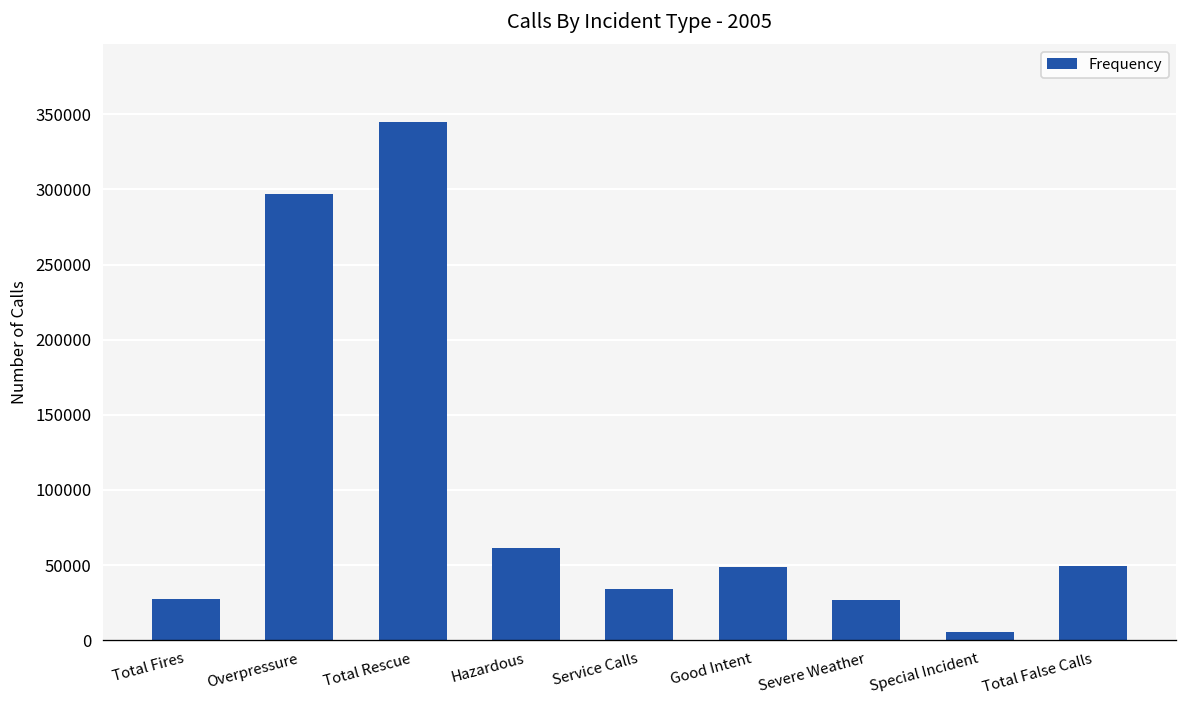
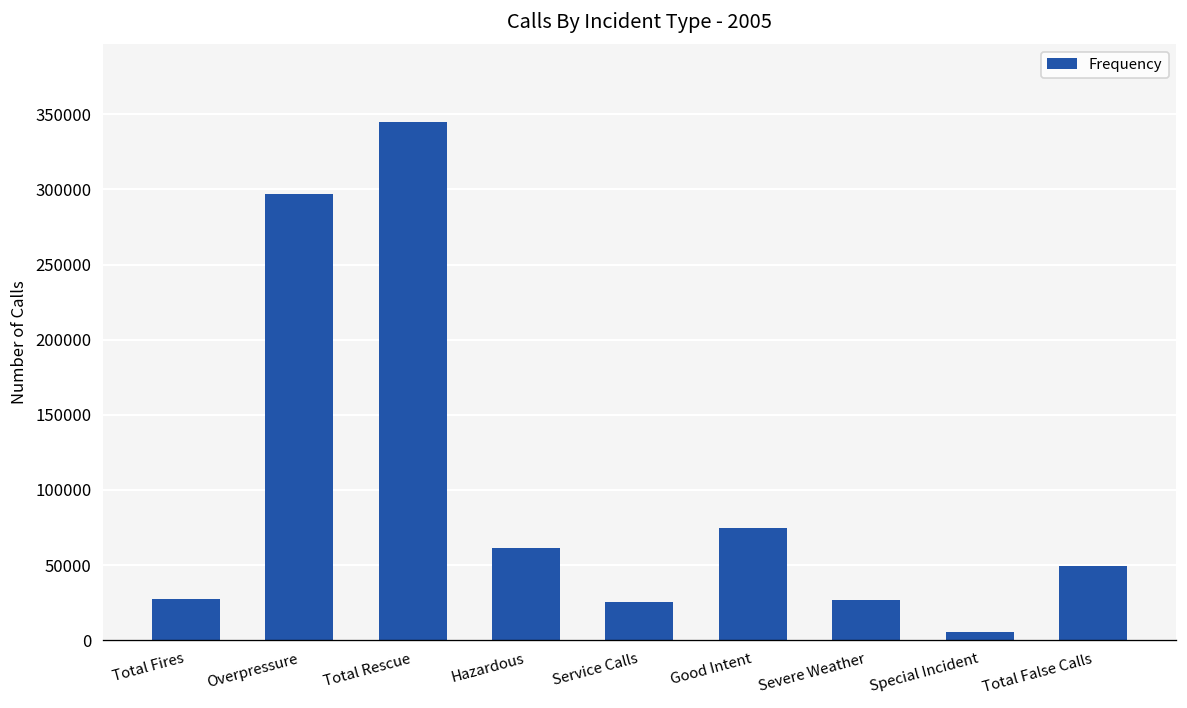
Service Calls: 34000 -> 26000
Good Intent: 49000 -> 74000
